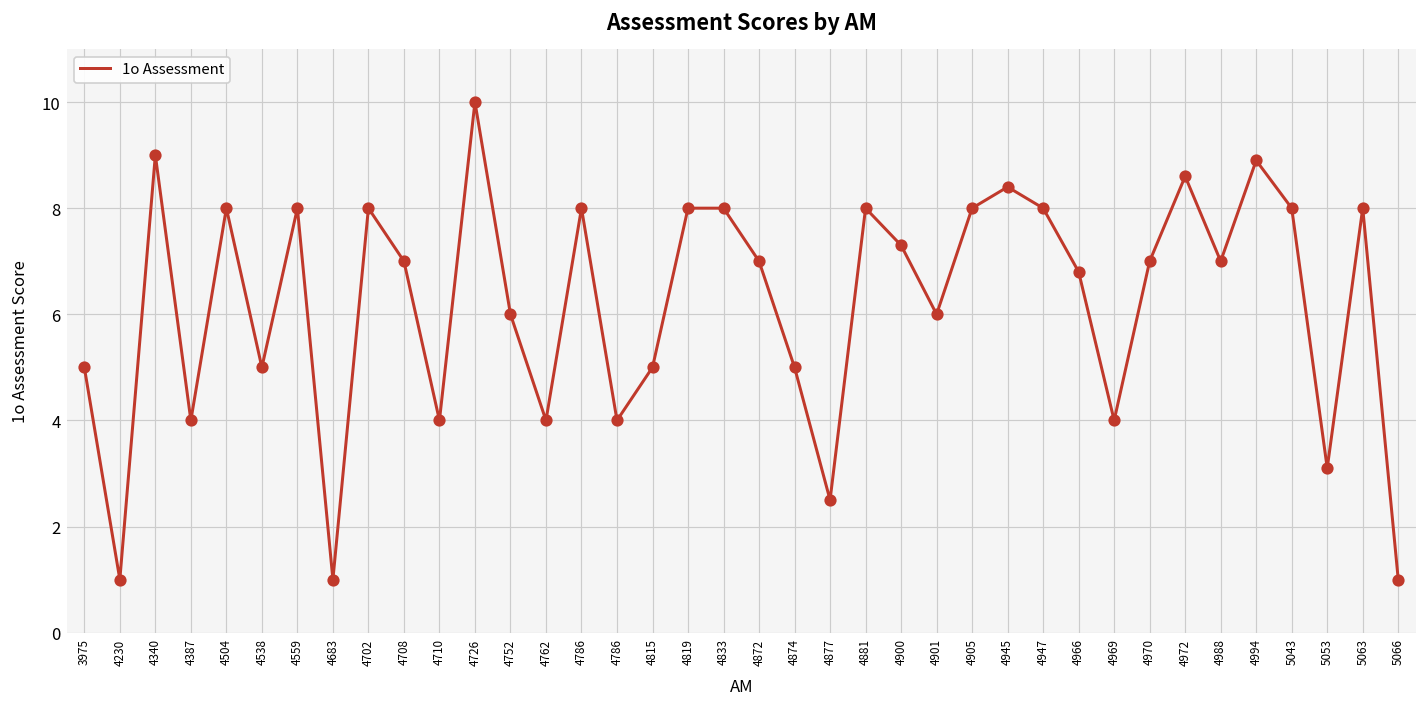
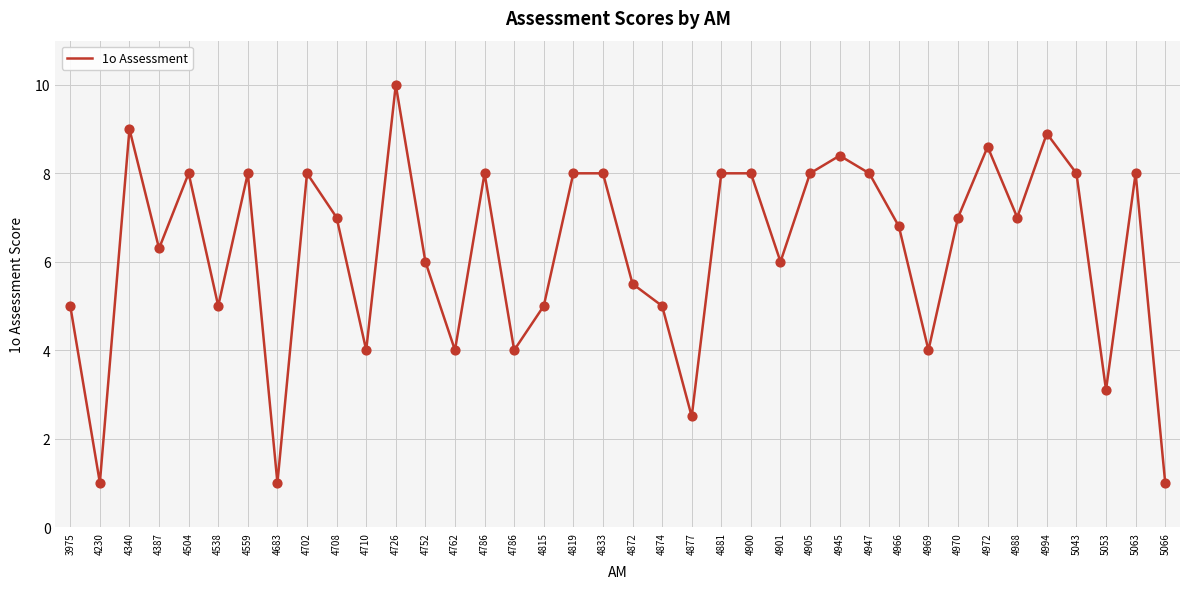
4387: 4.0 -> 6.3
4872: 7.0 -> 5.5
4900: 7.3 -> 8.0
